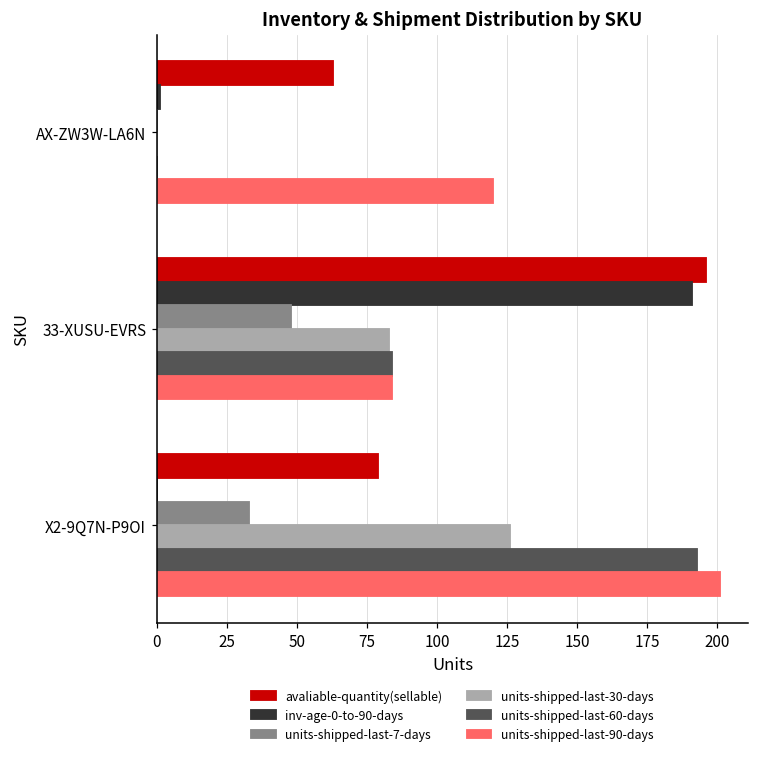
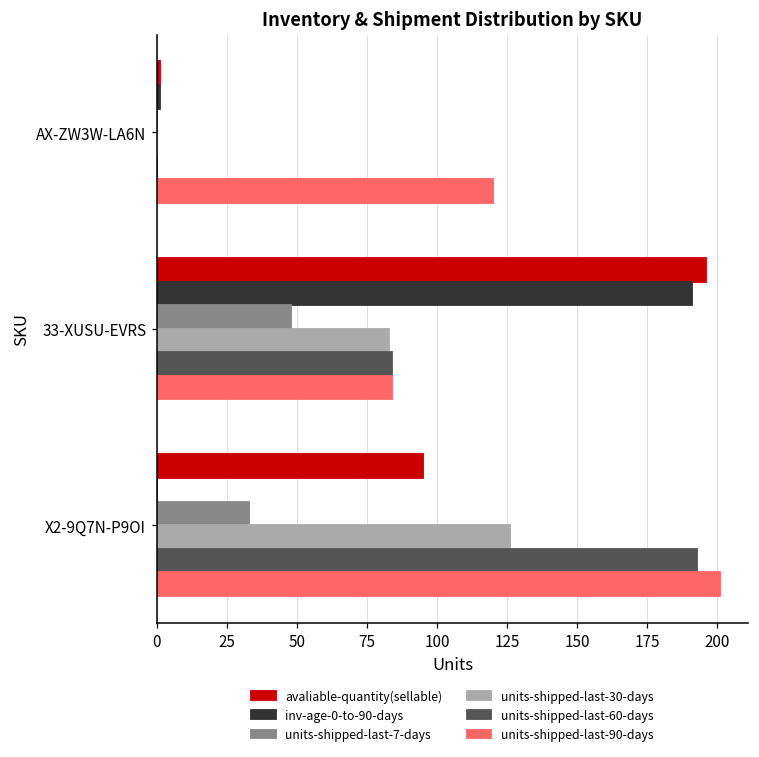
avaliable-quantity(sellable), AX-ZW3W-LA6N: 63 -> 1
avaliable-quantity(sellable), X2-9Q7N-P9OI: 79 -> 95
